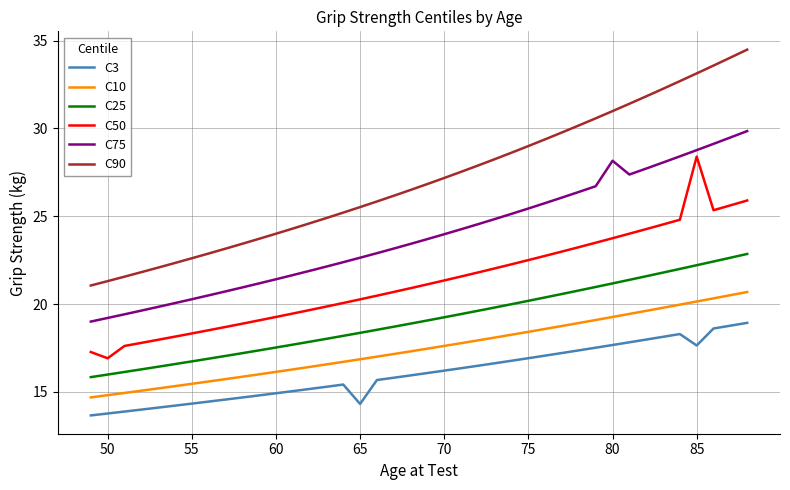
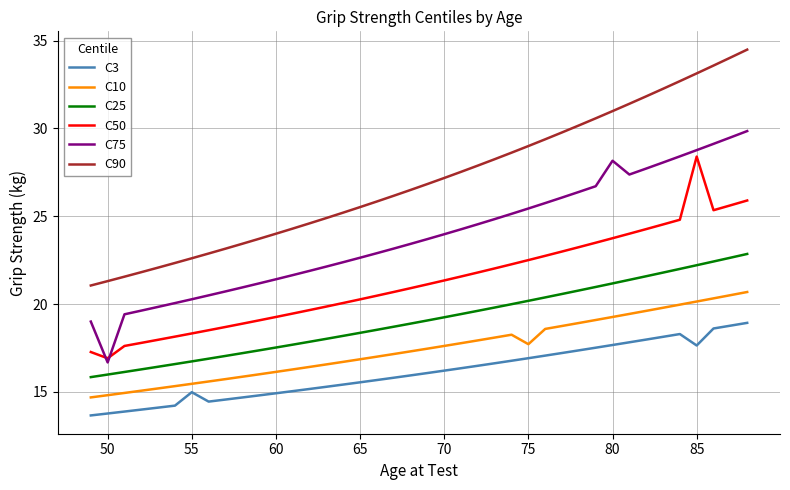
C75, 50: 19.2 -> 16.7
C3, 55: 14.3 -> 15.0
C3, 65: 14.3 -> 15.6
C10, 75: 18.4 -> 17.7
